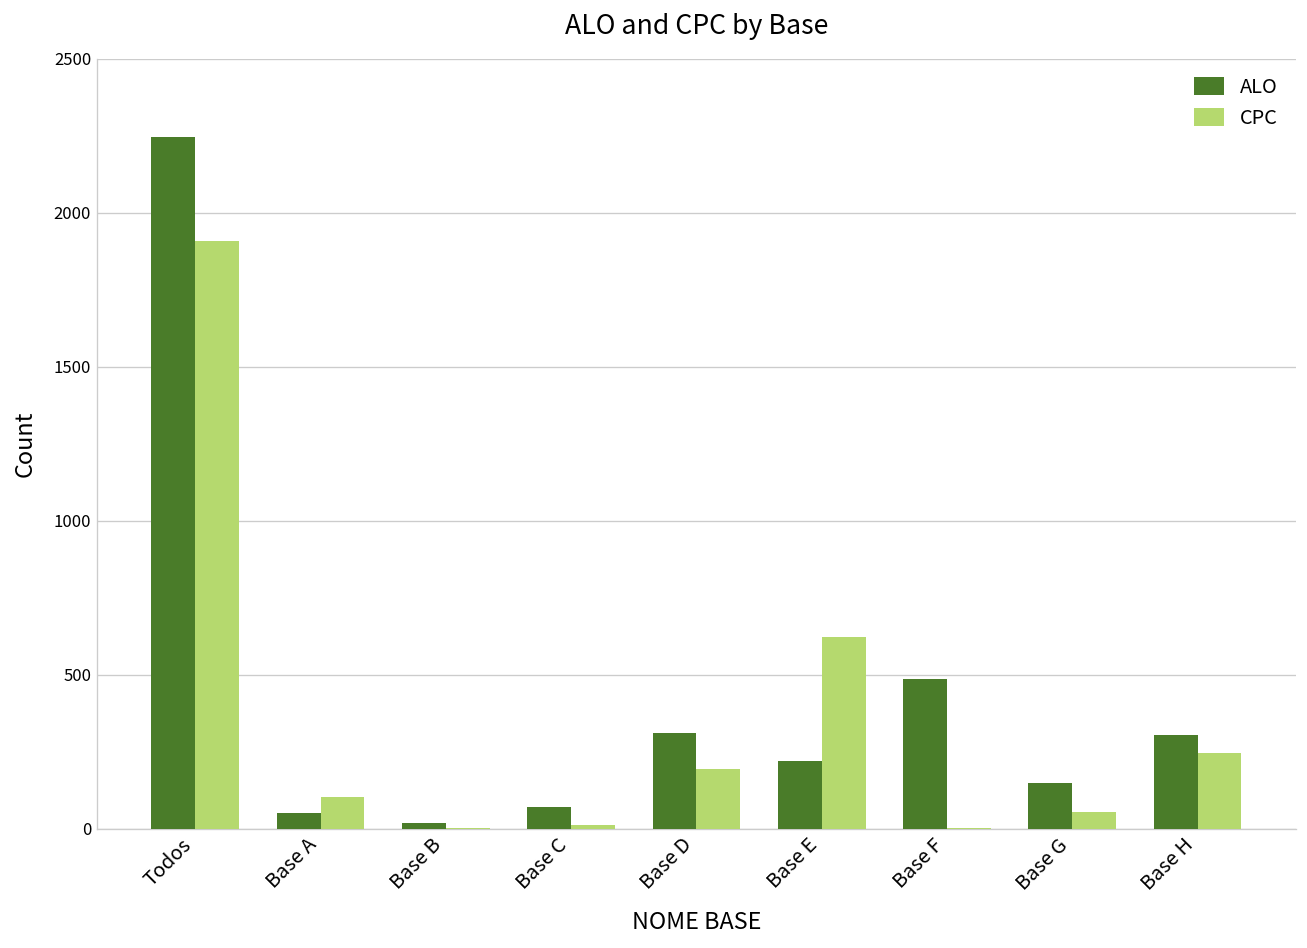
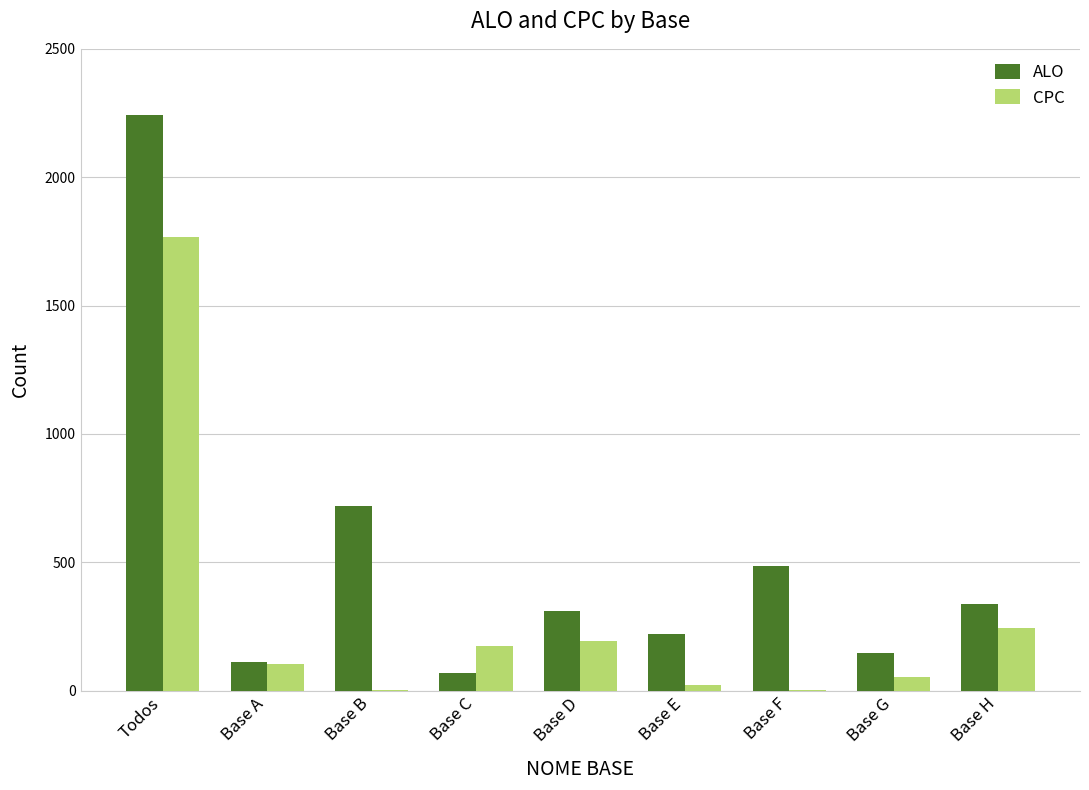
CPC, Todos: 1910 -> 1770
ALO, Base A: 50 -> 110
ALO, Base B: 20 -> 720
CPC, Base C: 10 -> 180
CPC, Base E: 620 -> 20
ALO, Base H: 300 -> 340
